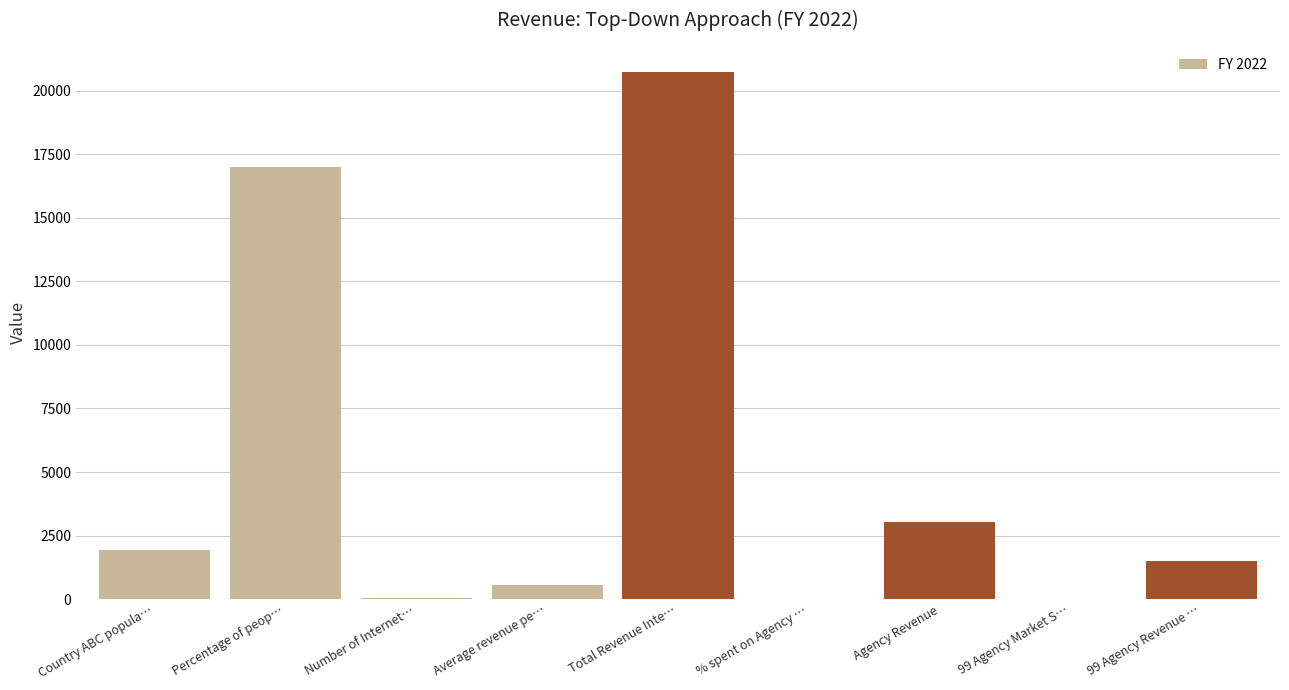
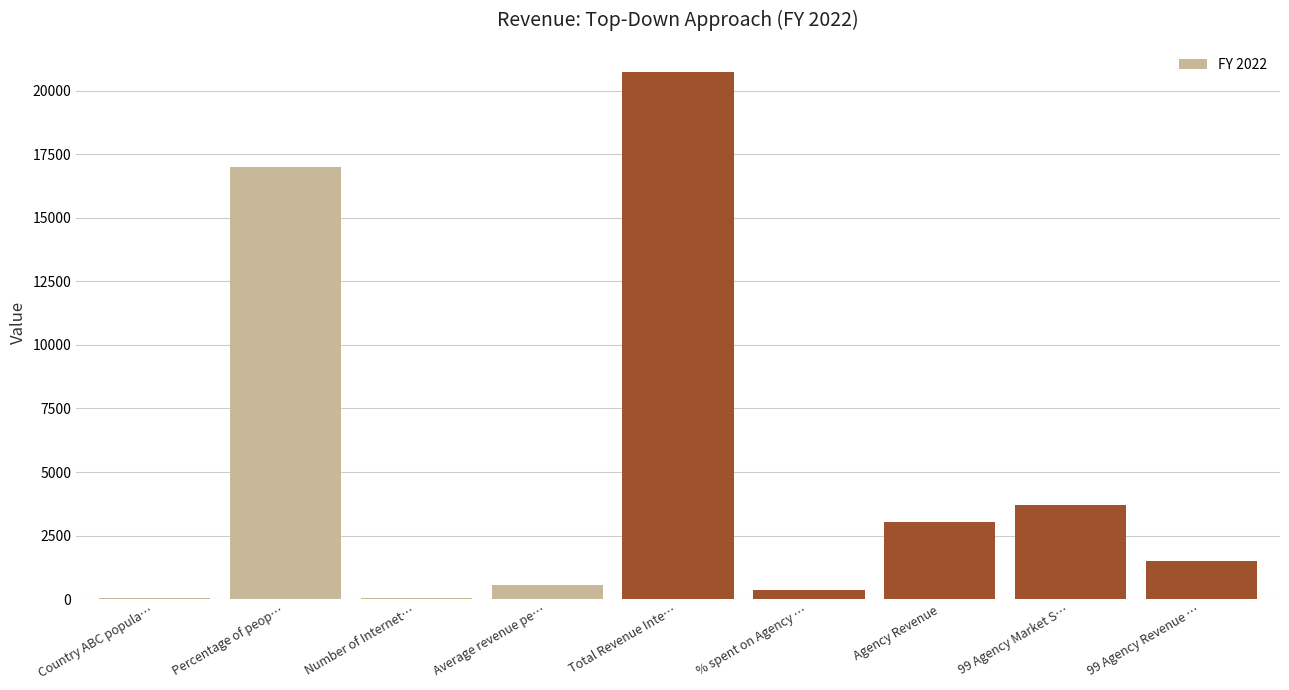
Country ABC popula…: 1900 -> 100
% spent on Agency …: 0 -> 400
99 Agency Market S…: 0 -> 3700
